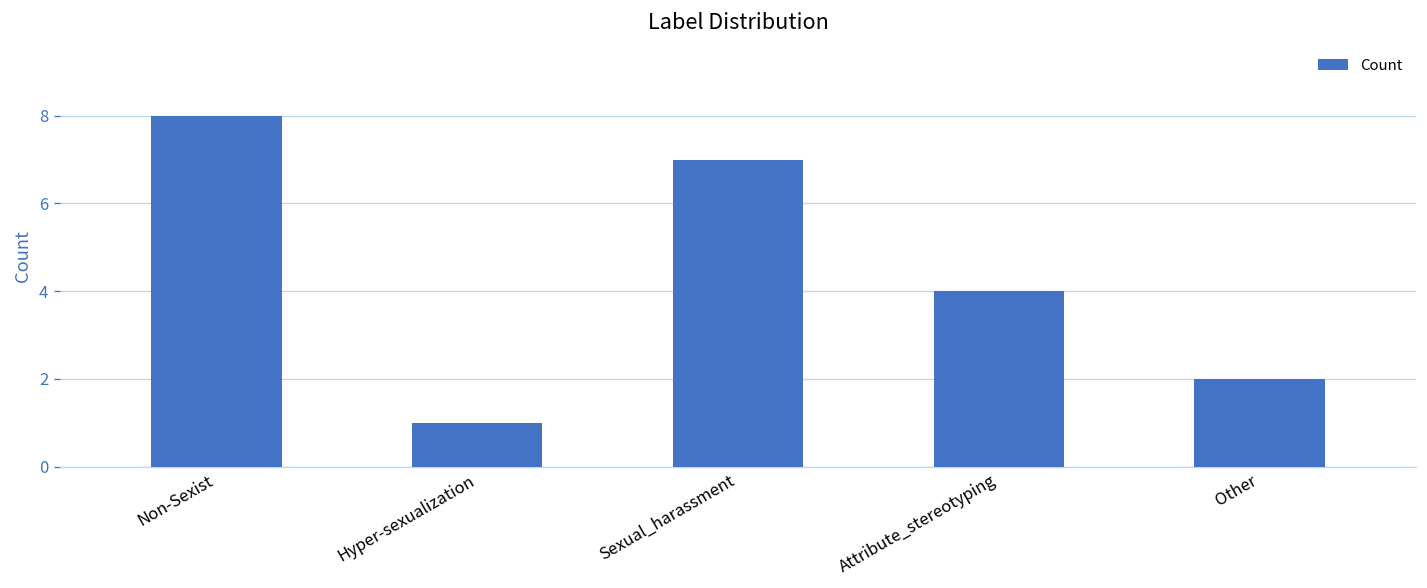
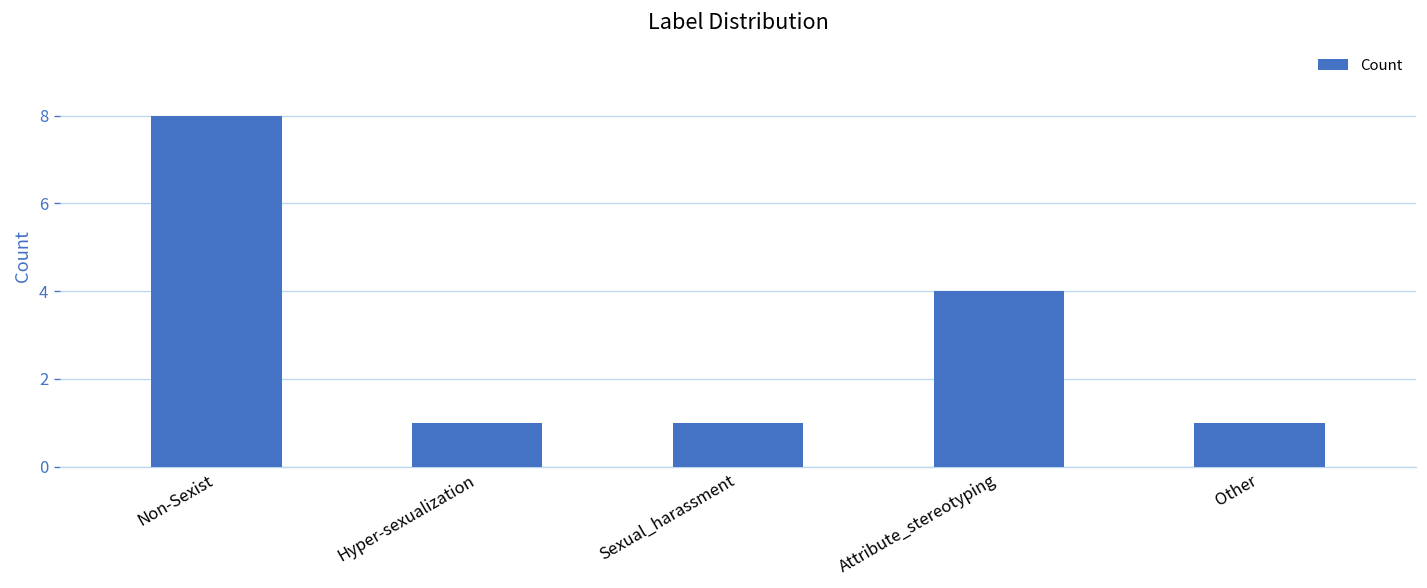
Sexual_harassment: 7 -> 1
Other: 2 -> 1
